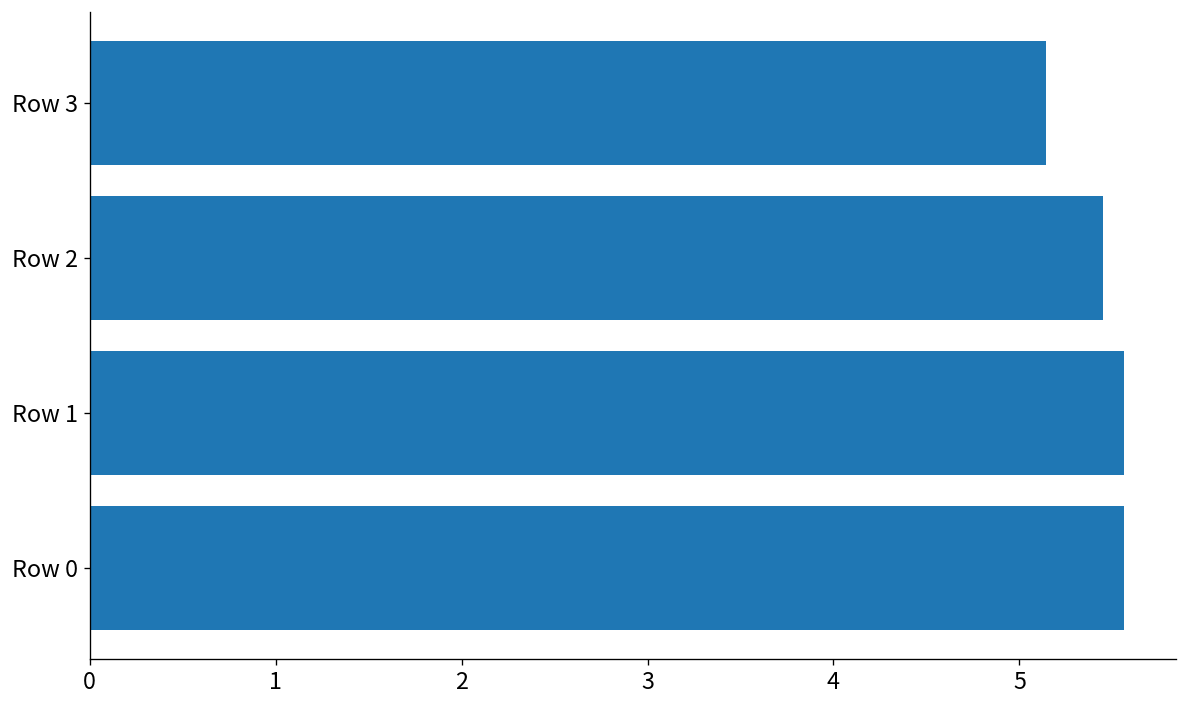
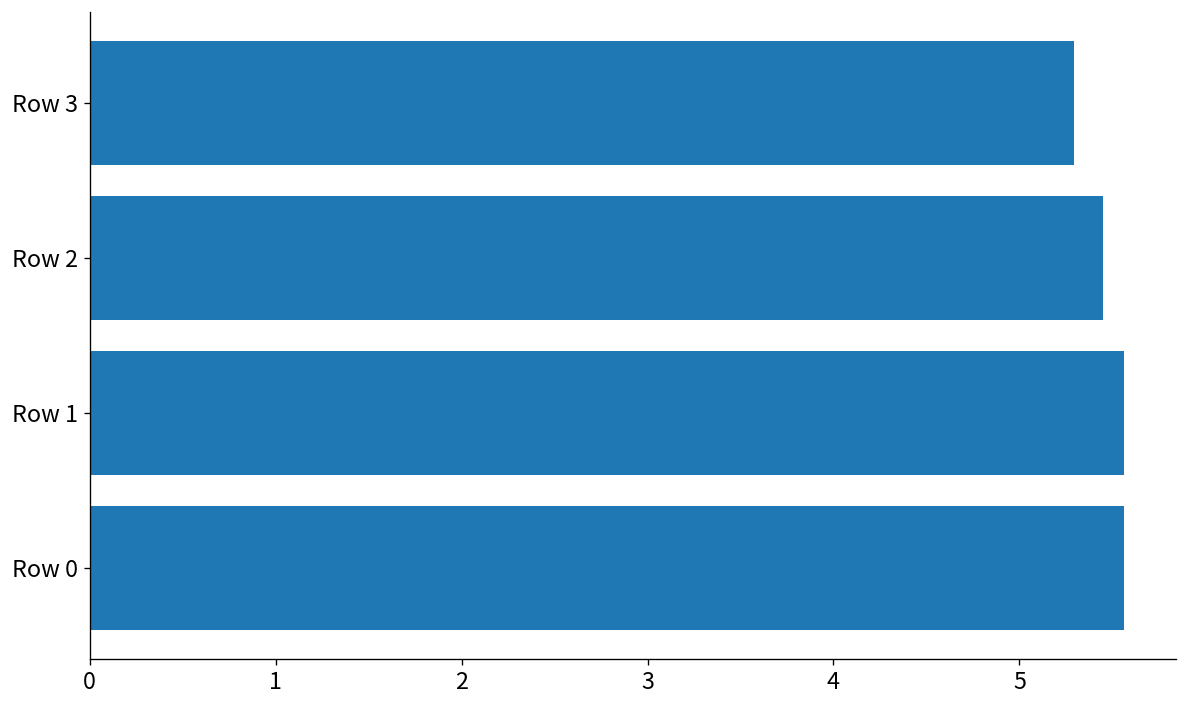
Row 3: 5.14 -> 5.29
